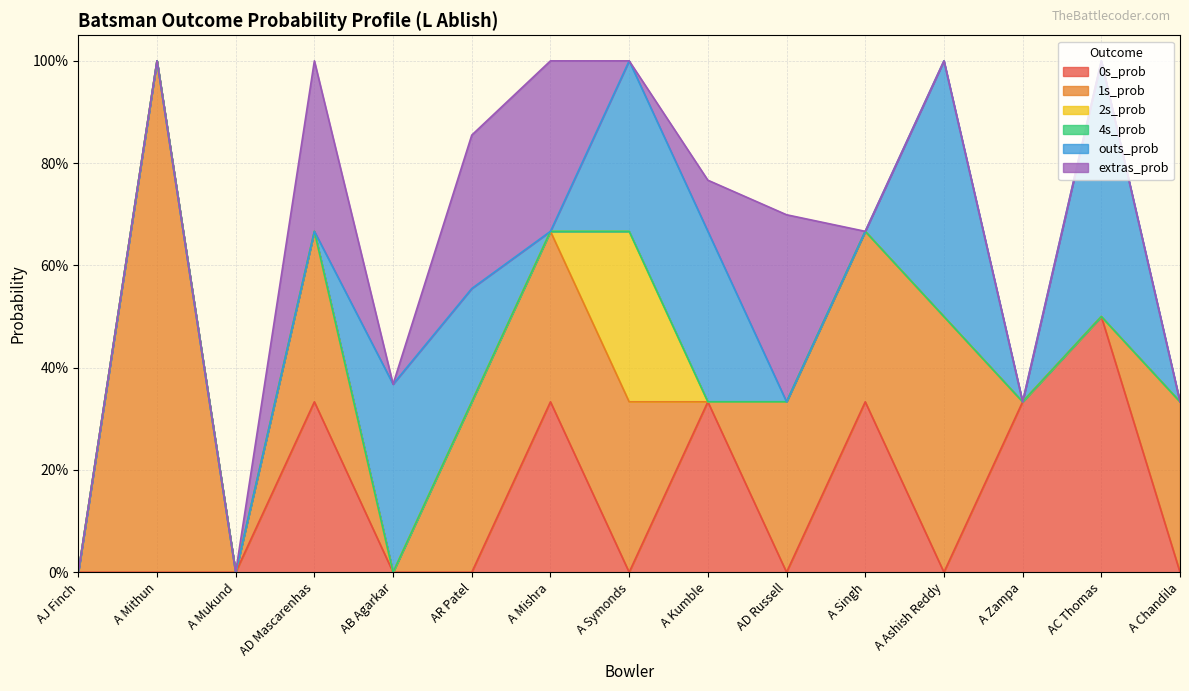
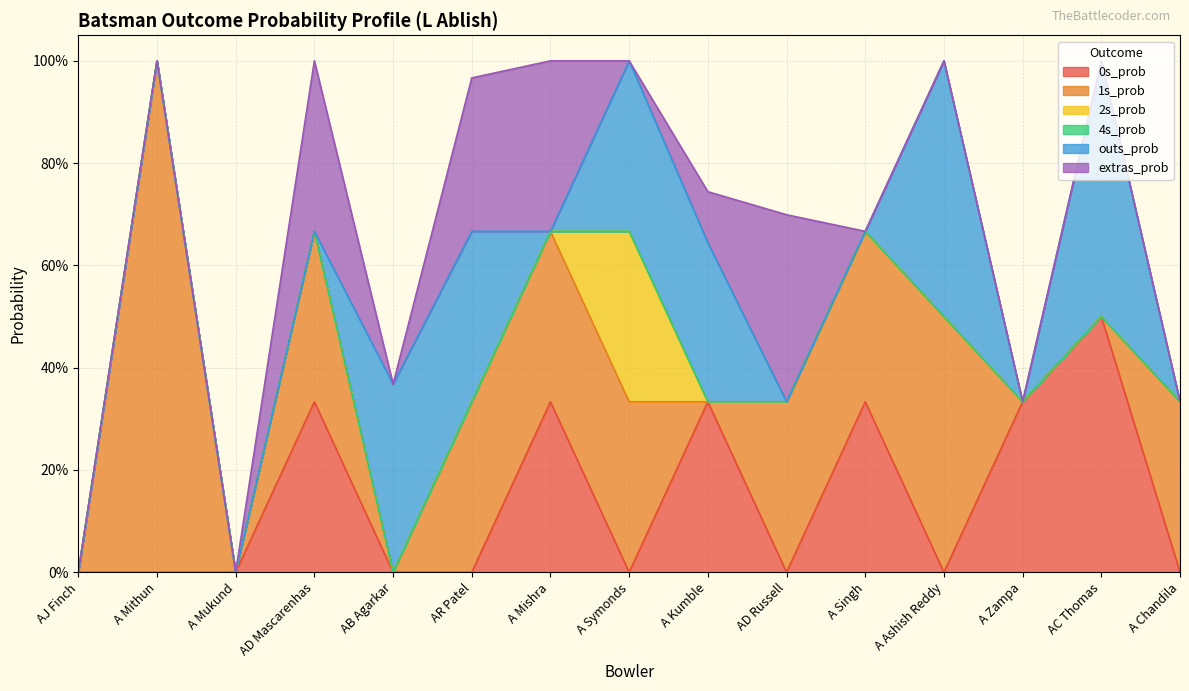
outs_prob, AR Patel: 22% -> 33%
outs_prob, A Kumble: 33% -> 31%
